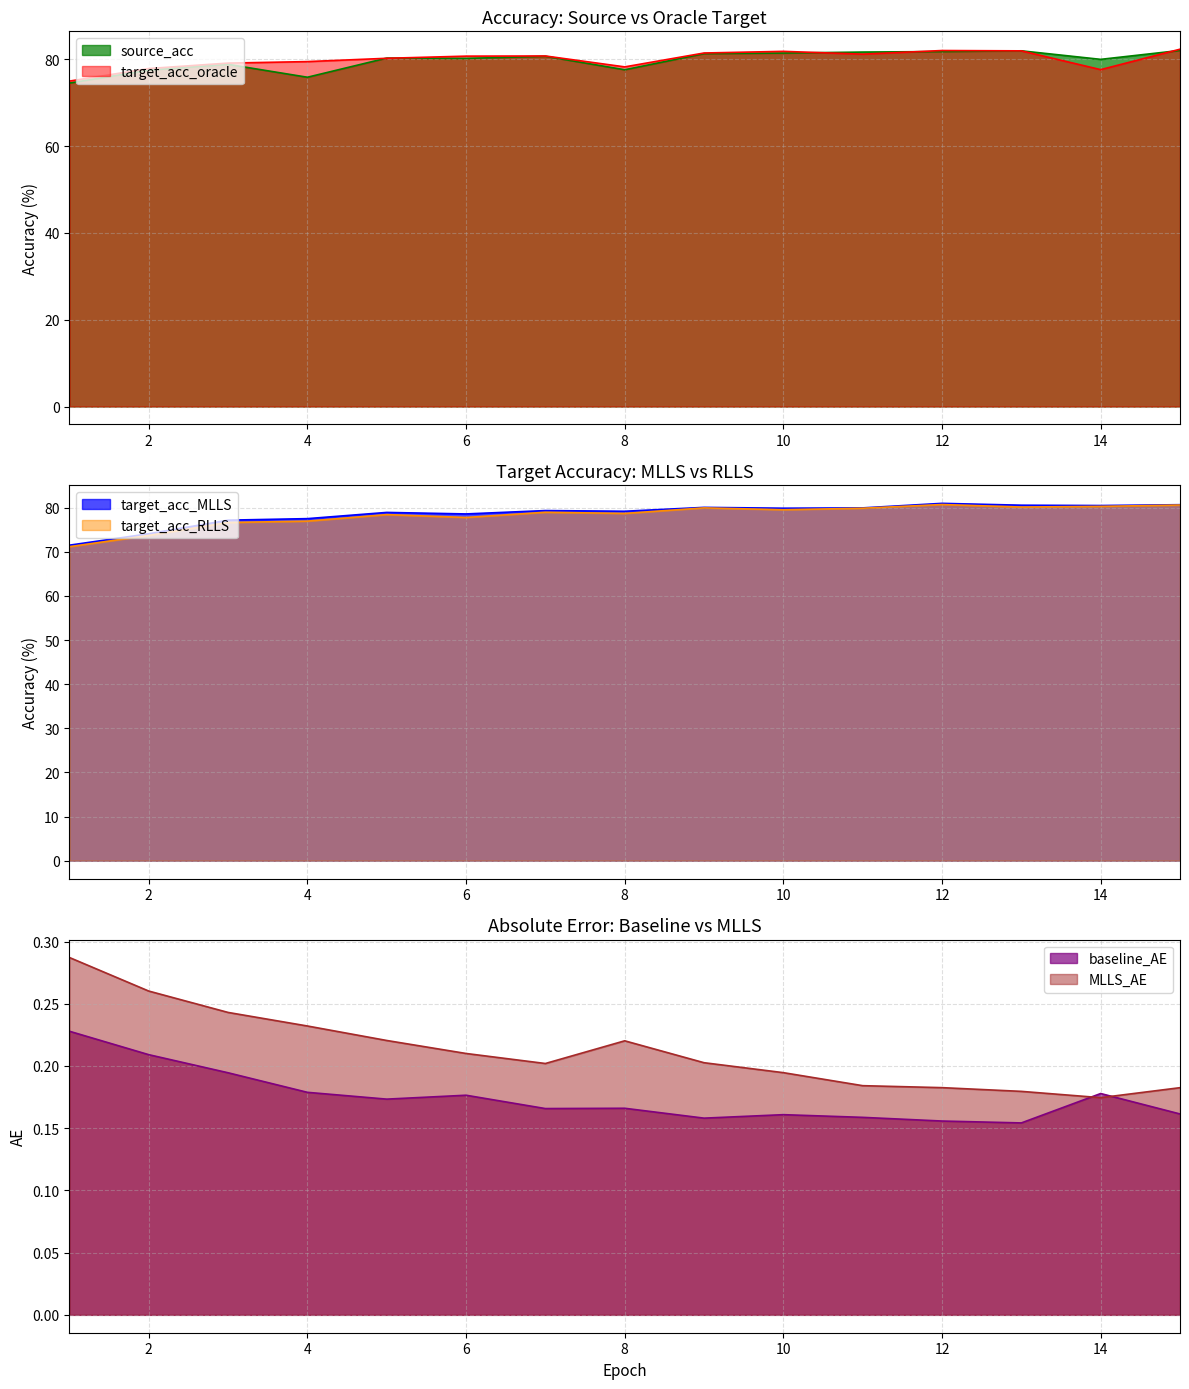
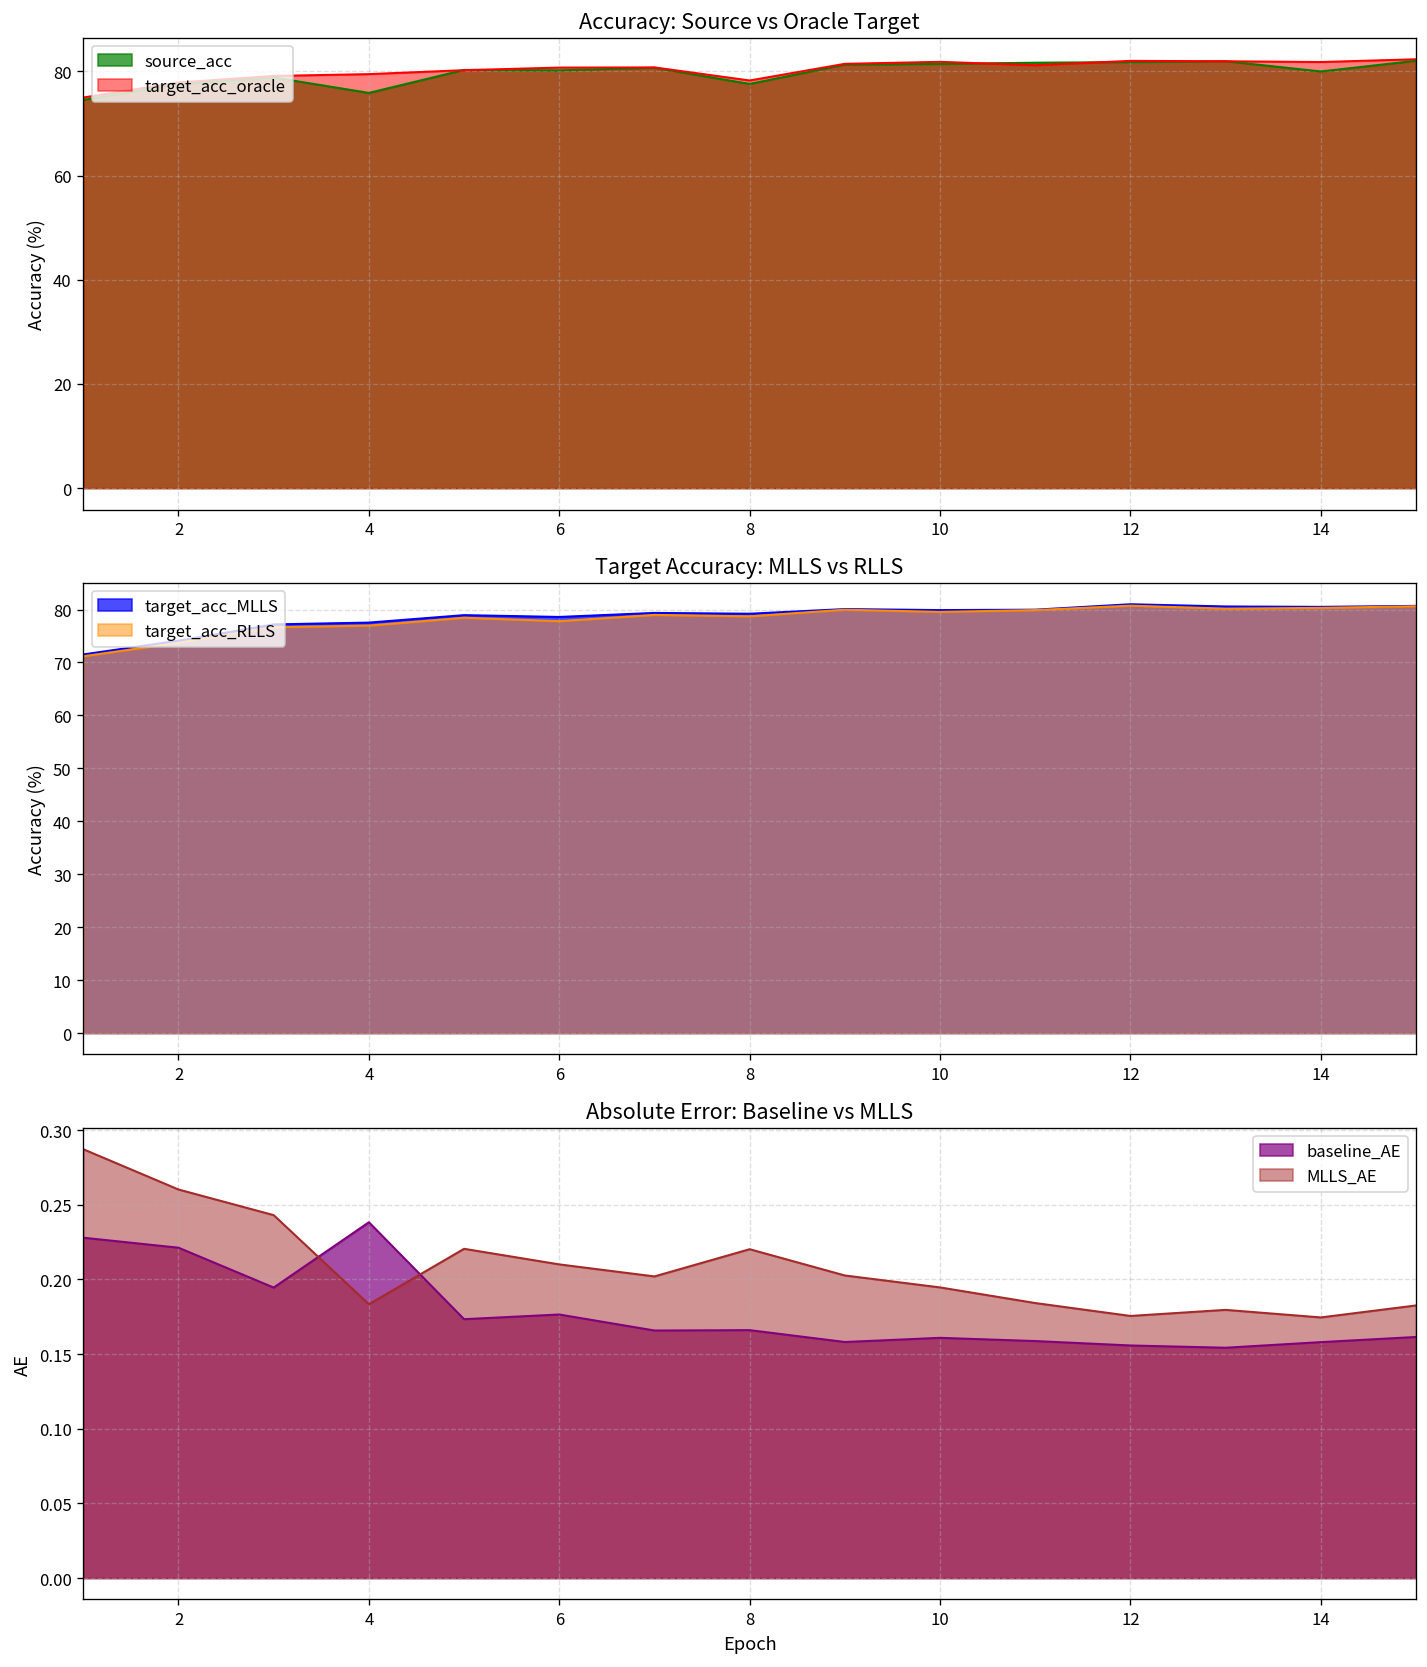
Accuracy: Source vs Oracle Target, target_acc_oracle, 14: 78 -> 82
Absolute Error: Baseline vs MLLS, baseline_AE, 2: 0.209 -> 0.221
Absolute Error: Baseline vs MLLS, baseline_AE, 4: 0.179 -> 0.238
Absolute Error: Baseline vs MLLS, MLLS_AE, 4: 0.232 -> 0.183
Absolute Error: Baseline vs MLLS, MLLS_AE, 12: 0.183 -> 0.176
Absolute Error: Baseline vs MLLS, baseline_AE, 14: 0.178 -> 0.158
